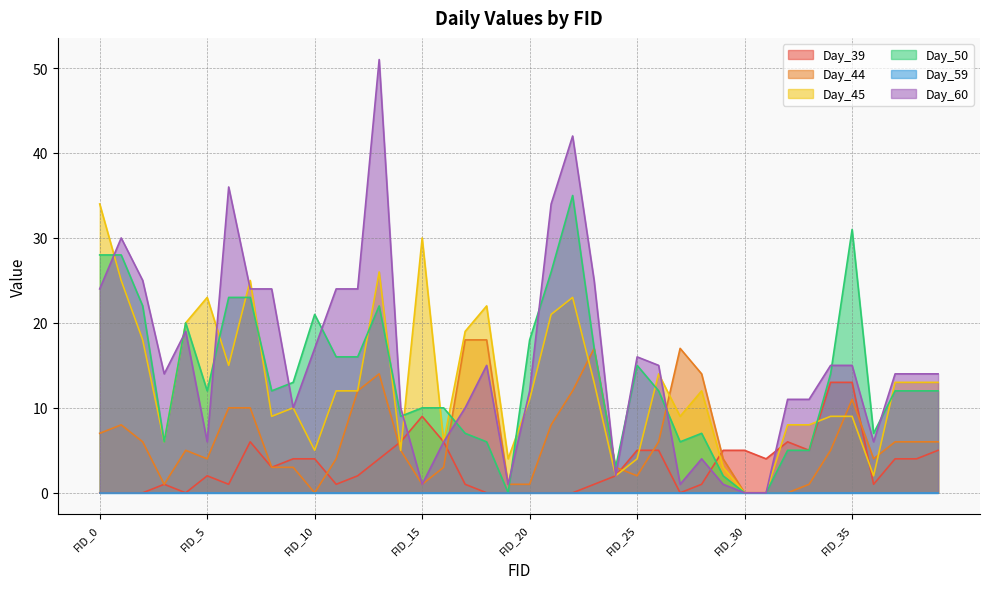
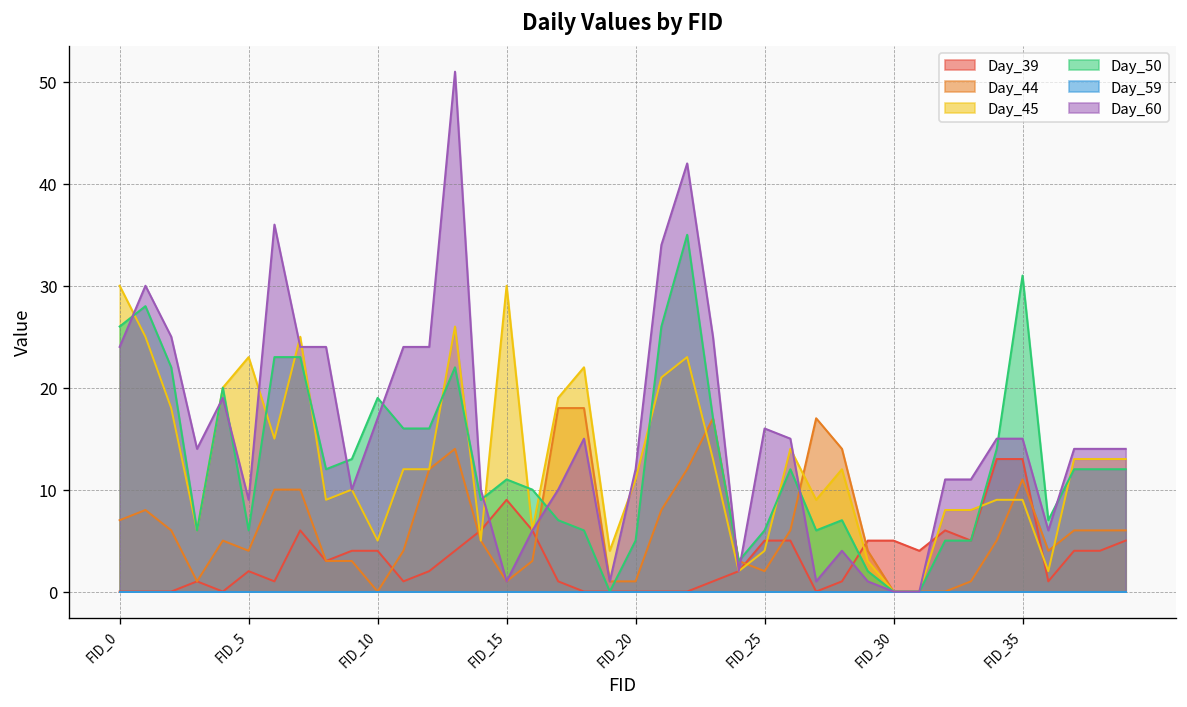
Day_45, FID_0: 34 -> 30
Day_50, FID_0: 28 -> 26
Day_50, FID_5: 12 -> 6
Day_60, FID_5: 6 -> 9
Day_50, FID_10: 21 -> 19
Day_50, FID_15: 10 -> 11
Day_50, FID_20: 18 -> 5
Day_50, FID_25: 15 -> 6
